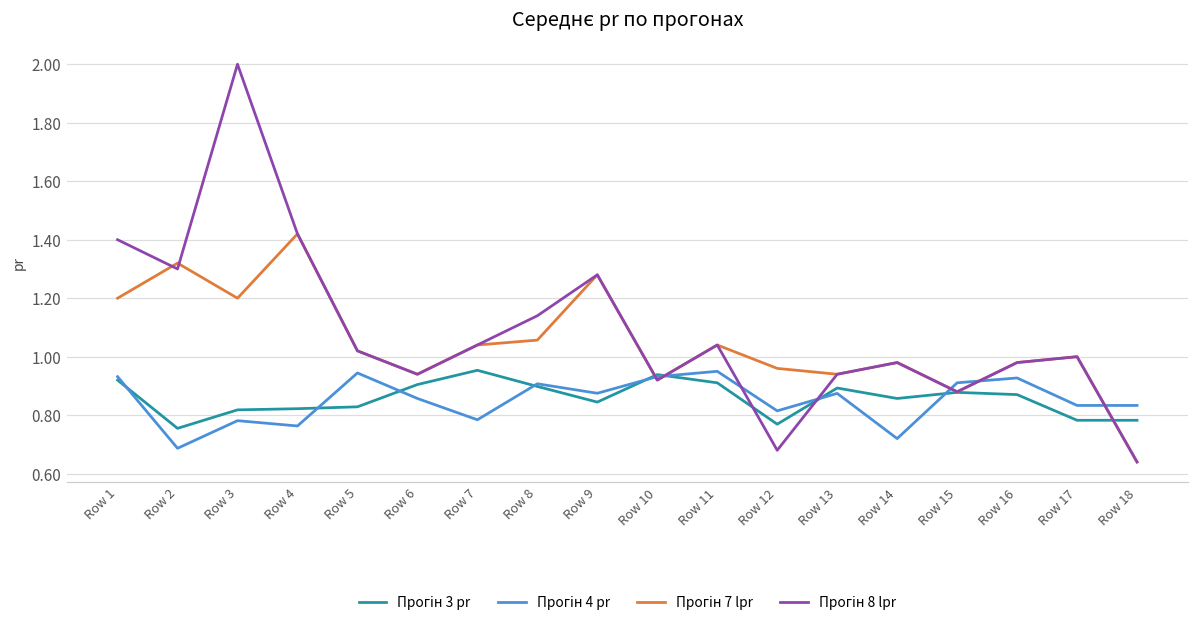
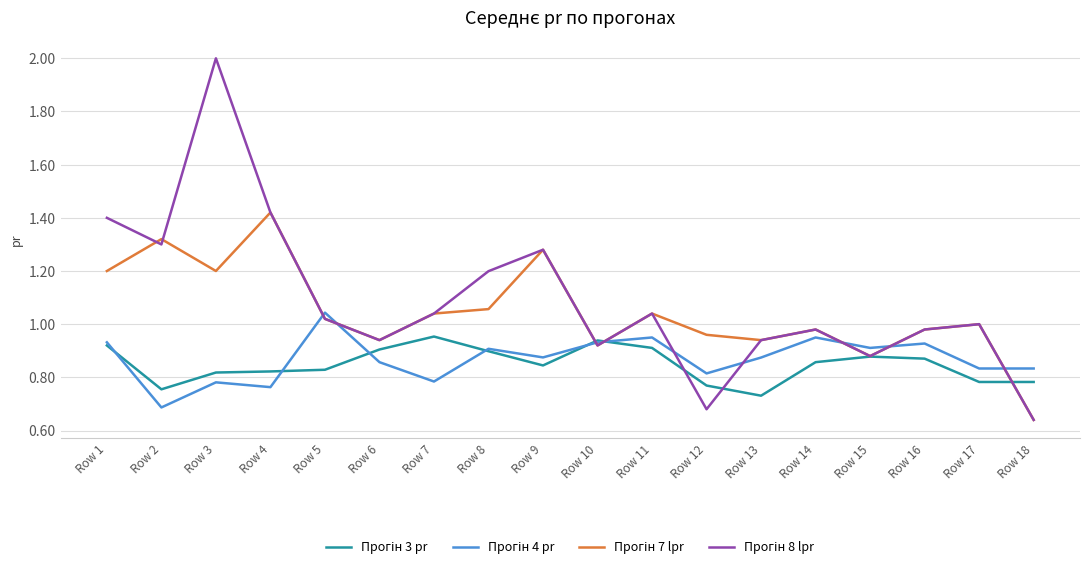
Прогін 4 pr, Row 5: 0.94 -> 1.04
Прогін 8 lpr, Row 8: 1.14 -> 1.20
Прогін 3 pr, Row 13: 0.89 -> 0.73
Прогін 4 pr, Row 14: 0.72 -> 0.95
